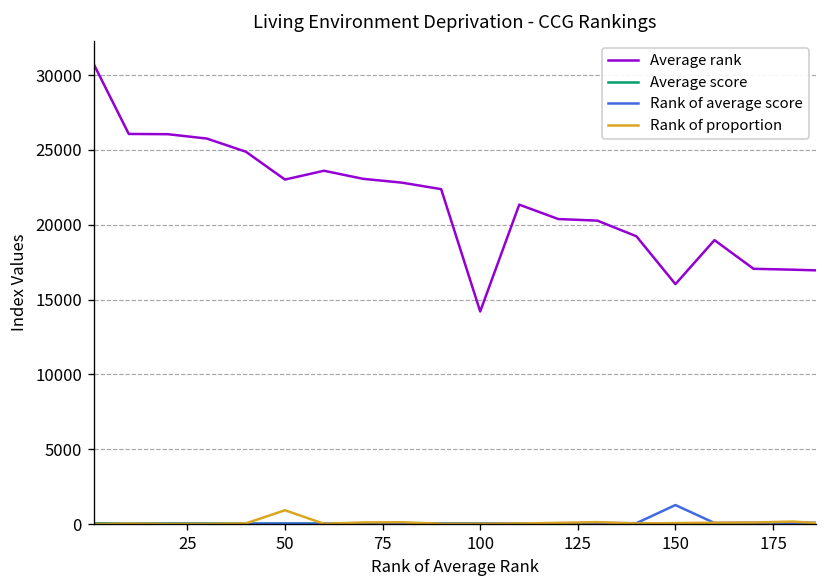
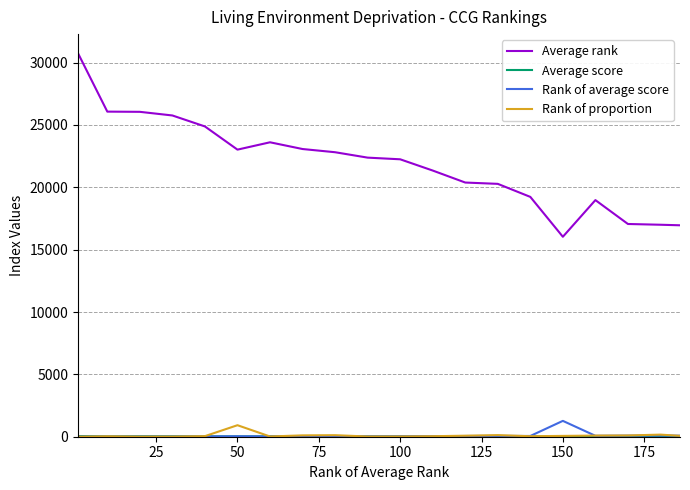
Average rank, 100: 14200 -> 22200
